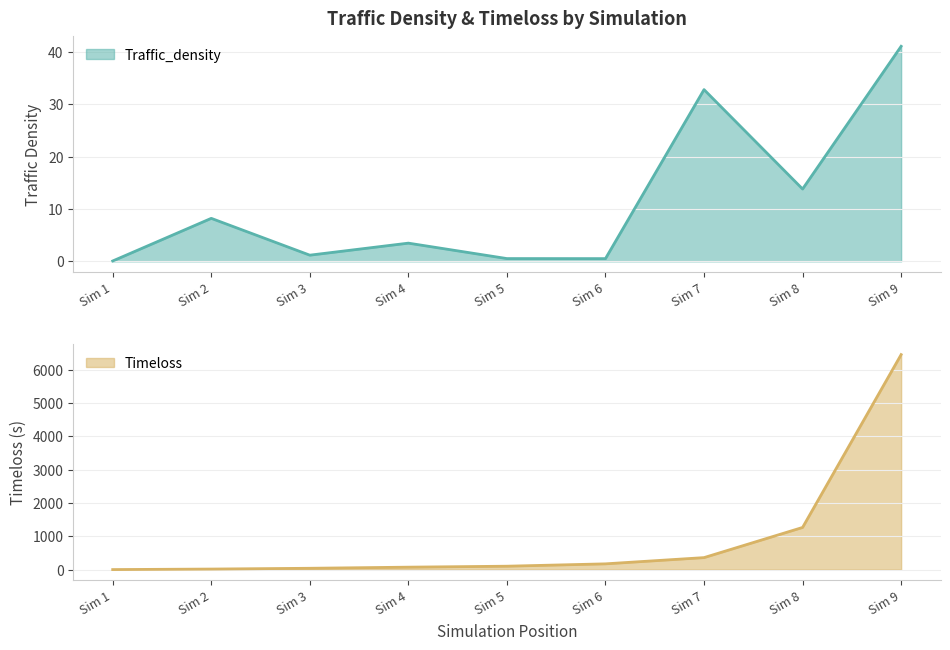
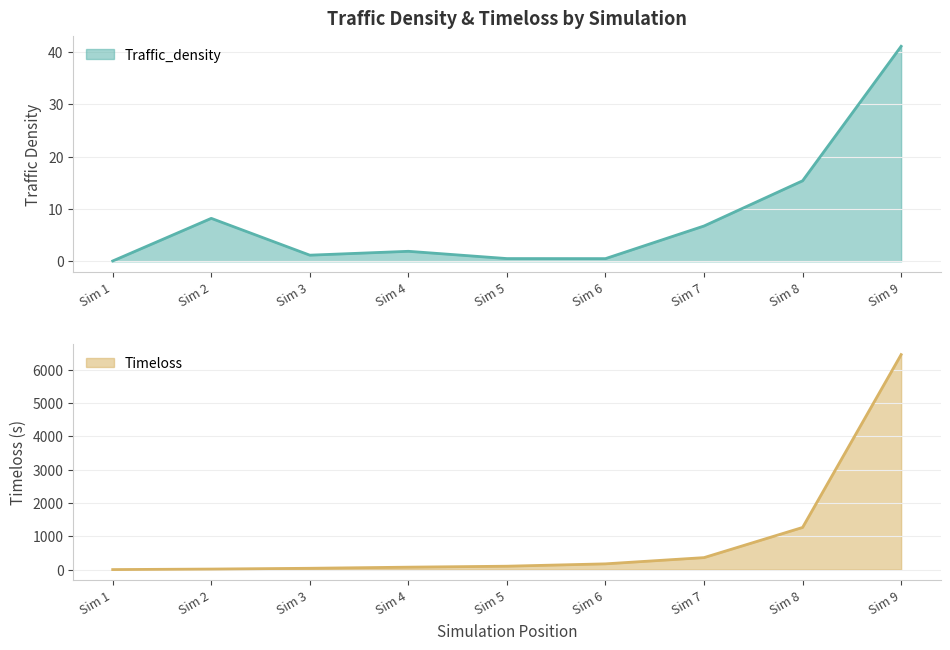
Traffic Density & Timeloss by Simulation, Sim 4: 3 -> 2
Traffic Density & Timeloss by Simulation, Sim 7: 33 -> 7
Traffic Density & Timeloss by Simulation, Sim 8: 14 -> 15
